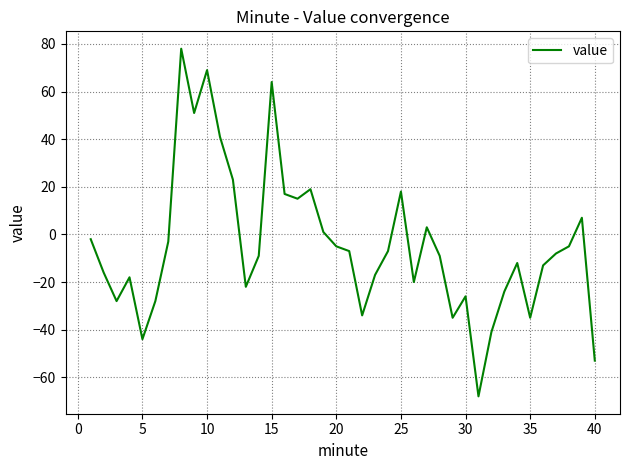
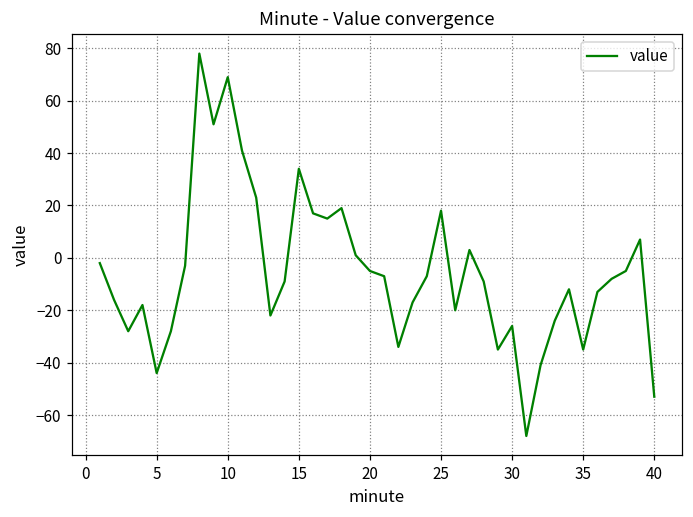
15: 64 -> 34
